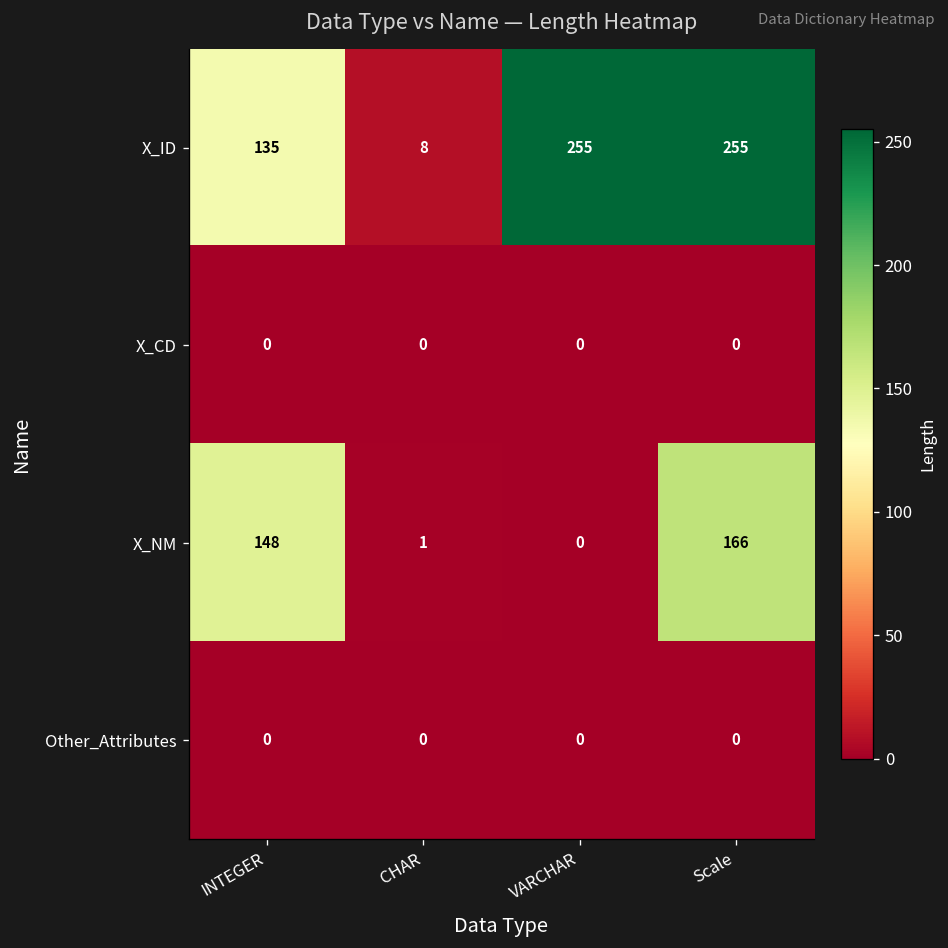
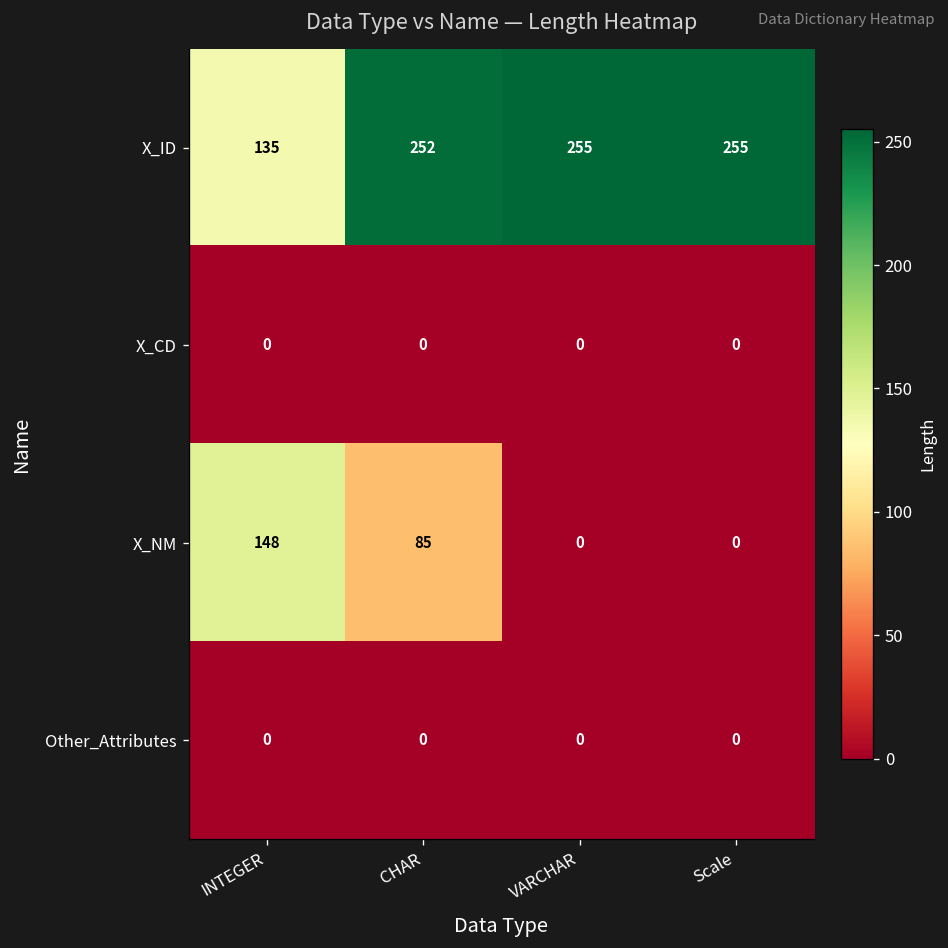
X_ID, CHAR: 8 -> 252
X_NM, CHAR: 1 -> 85
X_NM, Scale: 166 -> 0
